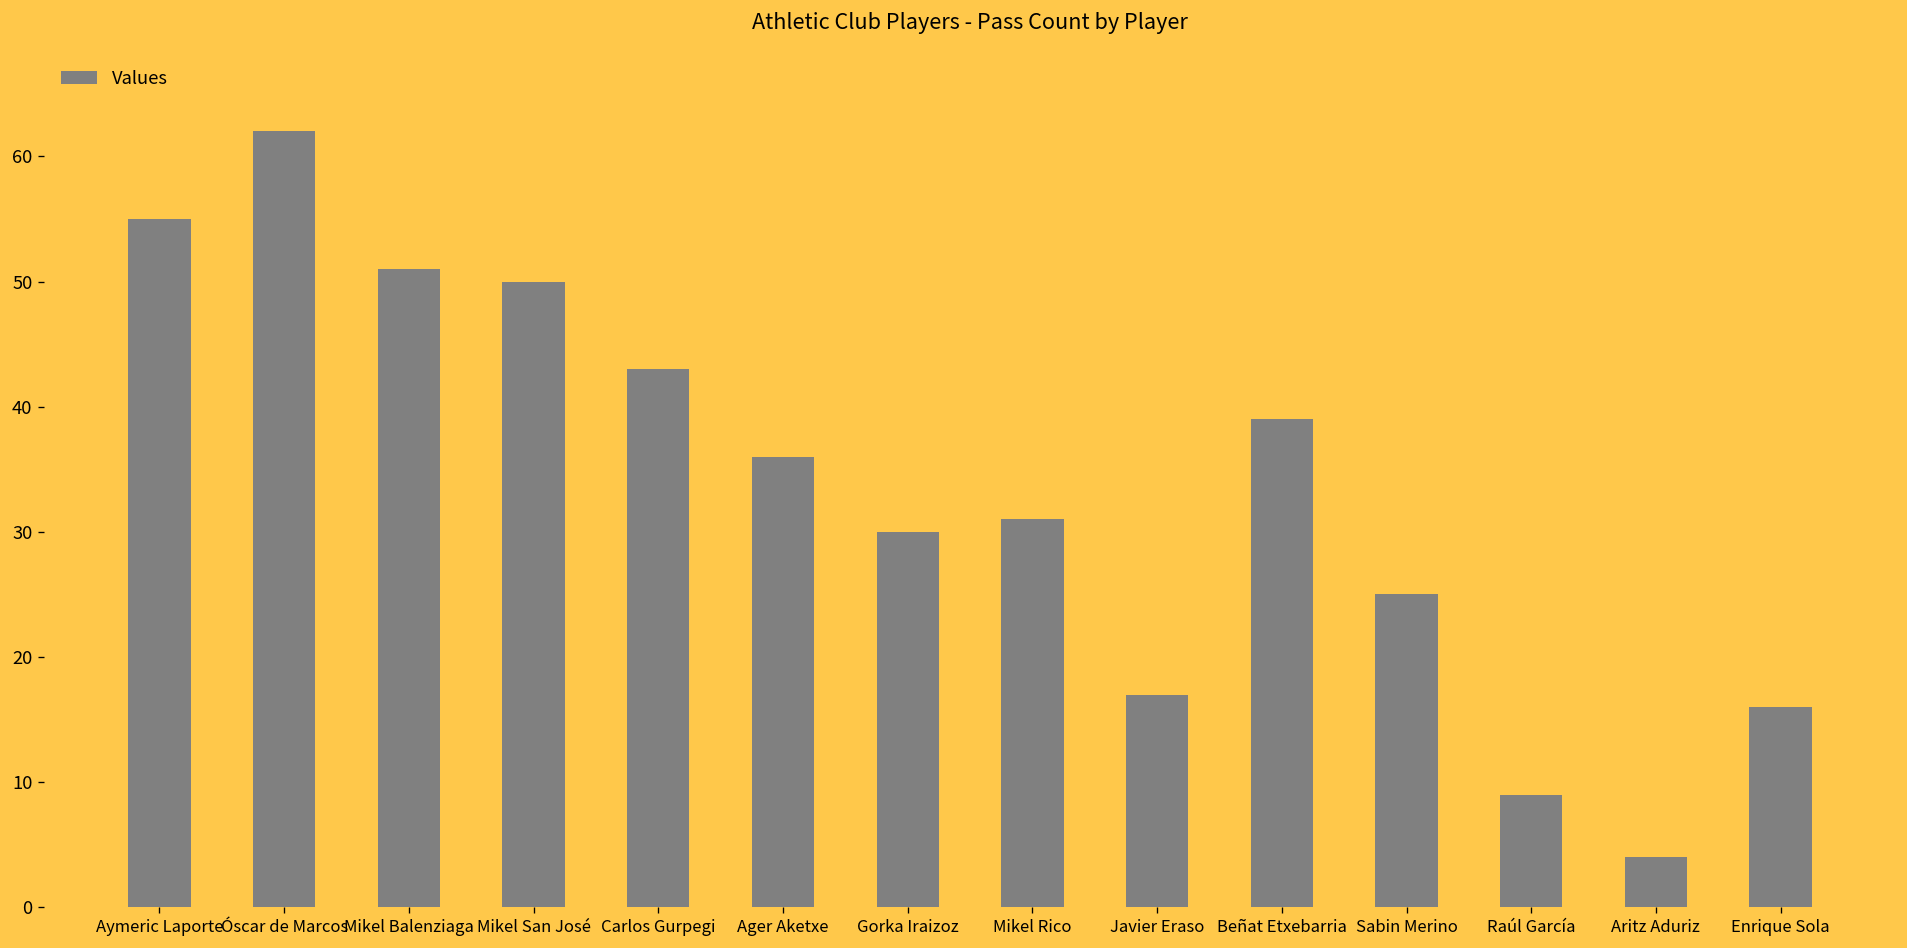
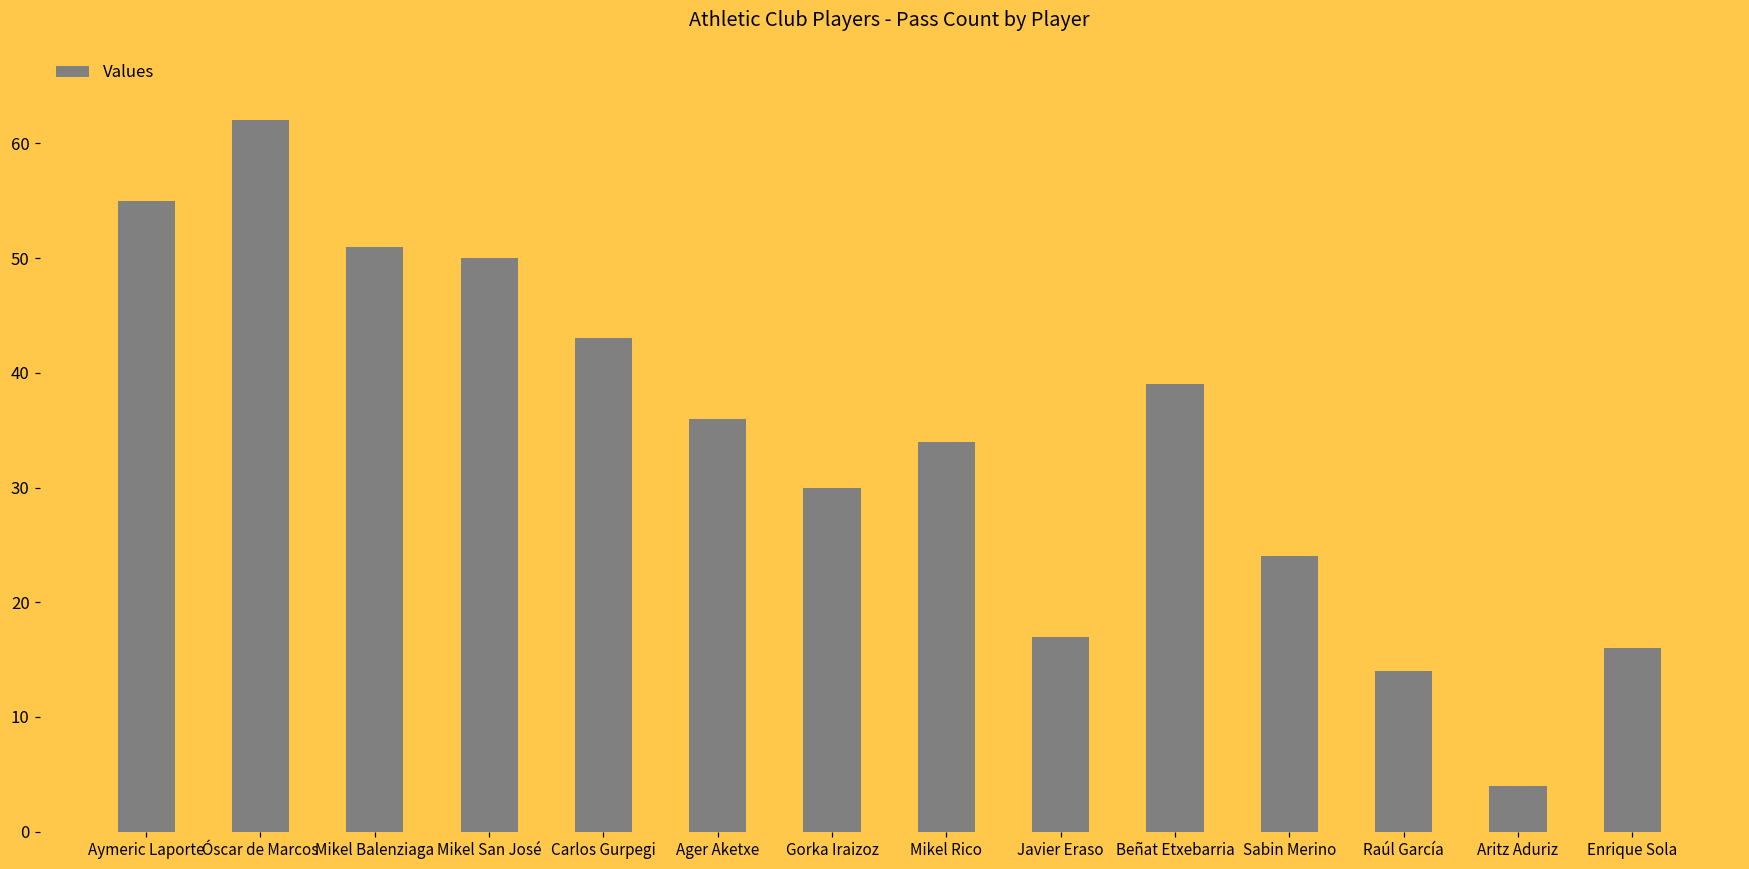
Mikel Rico: 31 -> 34
Sabin Merino: 25 -> 24
Raúl García: 9 -> 14
